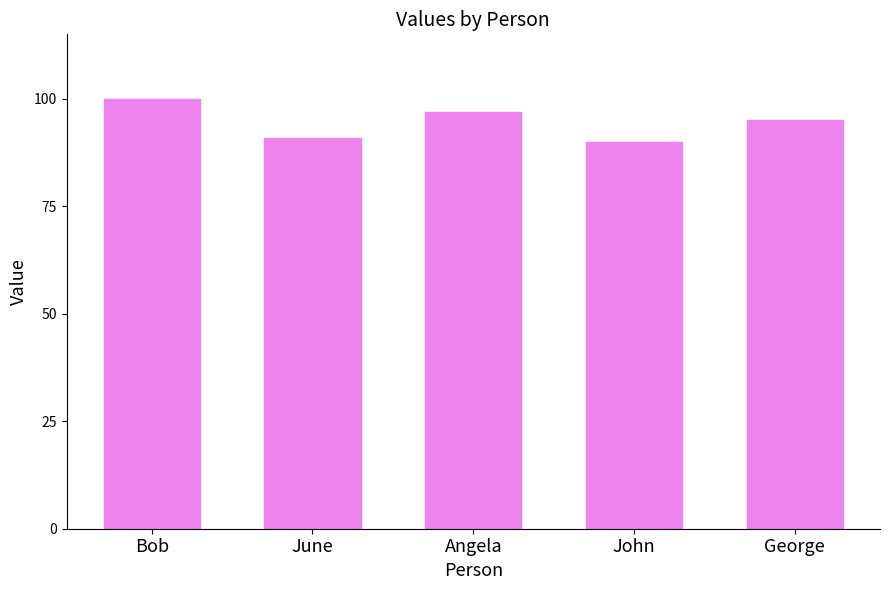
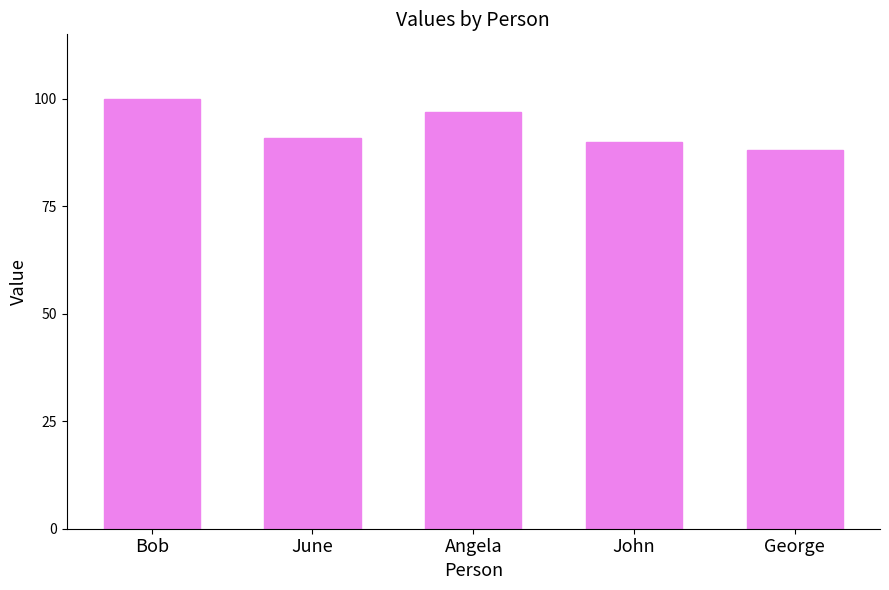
George: 95 -> 88
